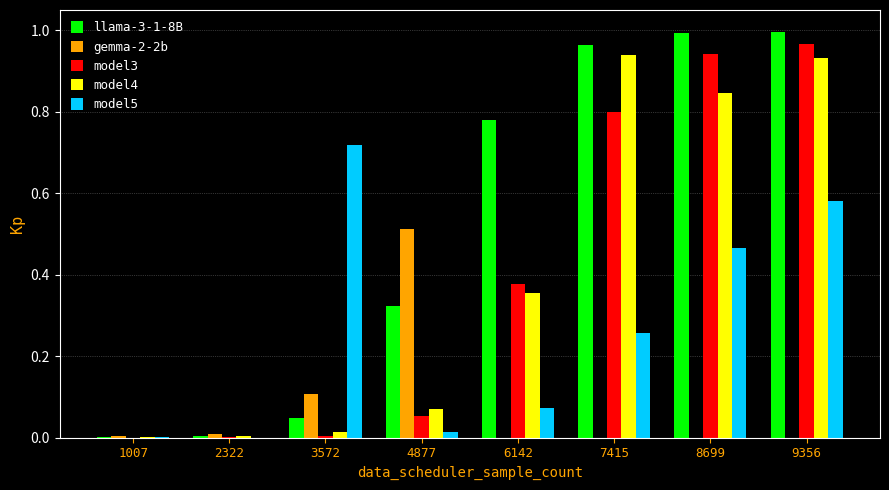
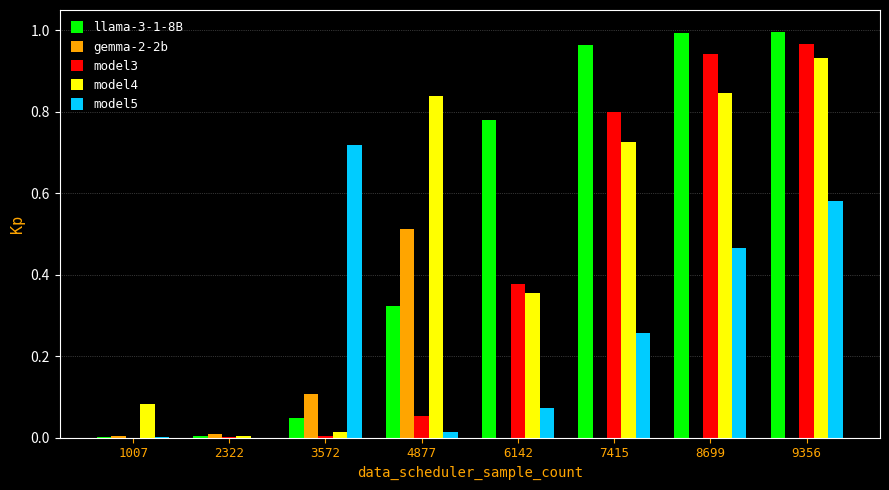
model4, 1007: 0.00 -> 0.08
model4, 4877: 0.07 -> 0.84
model4, 7415: 0.94 -> 0.73
